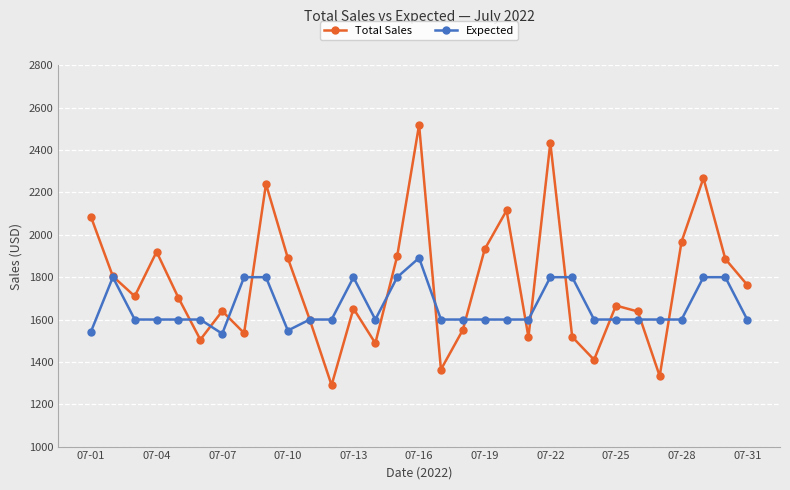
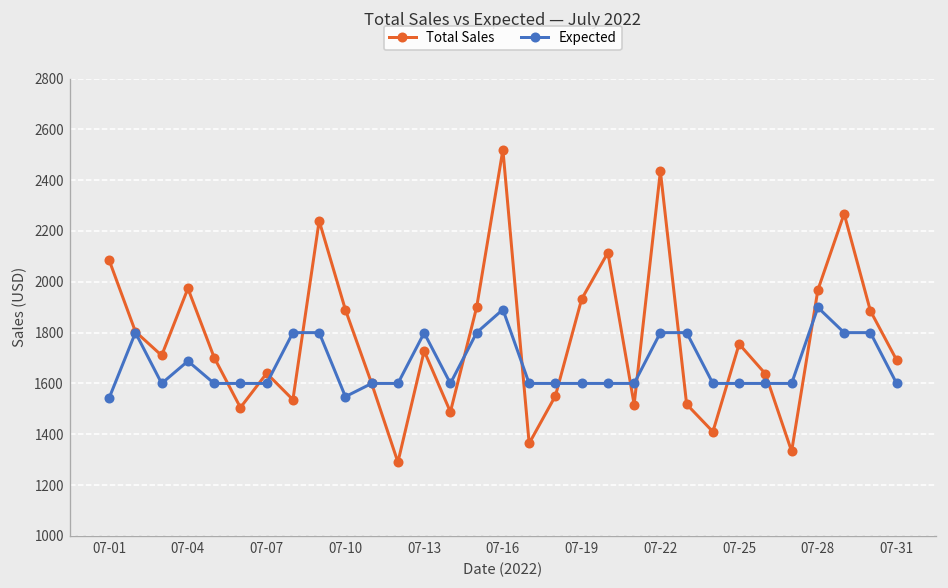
Total Sales, 07-04: 1920 -> 1970
Expected, 07-04: 1600 -> 1690
Expected, 07-07: 1530 -> 1600
Total Sales, 07-13: 1650 -> 1730
Total Sales, 07-25: 1670 -> 1760
Expected, 07-28: 1600 -> 1900
Total Sales, 07-31: 1760 -> 1690
